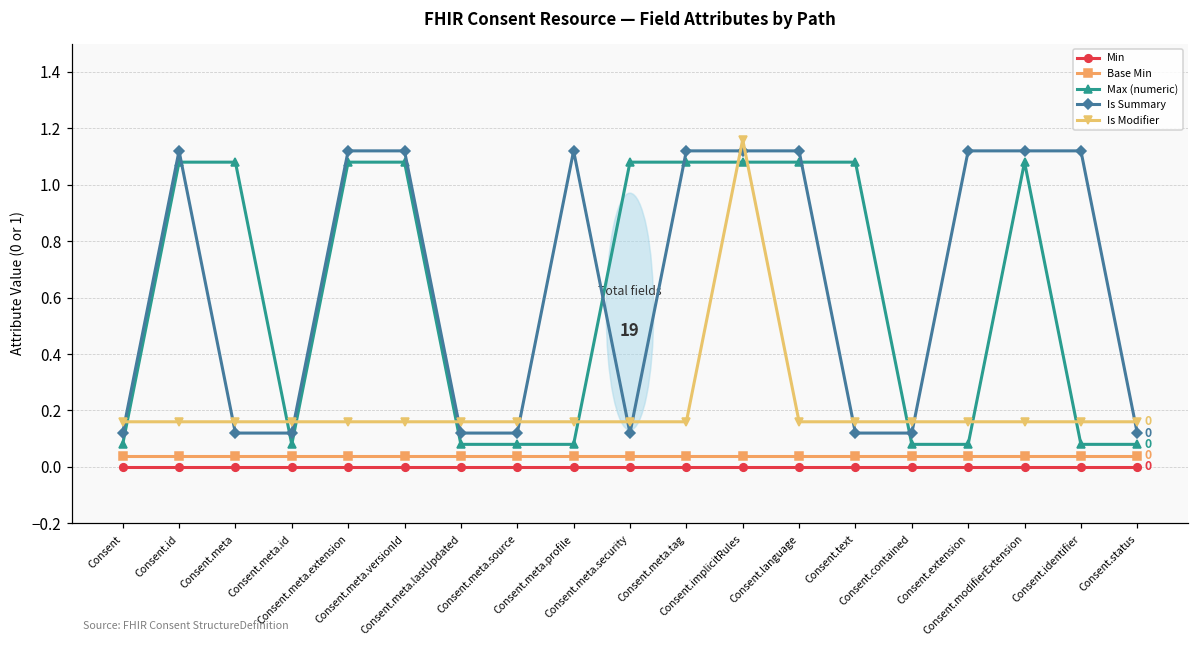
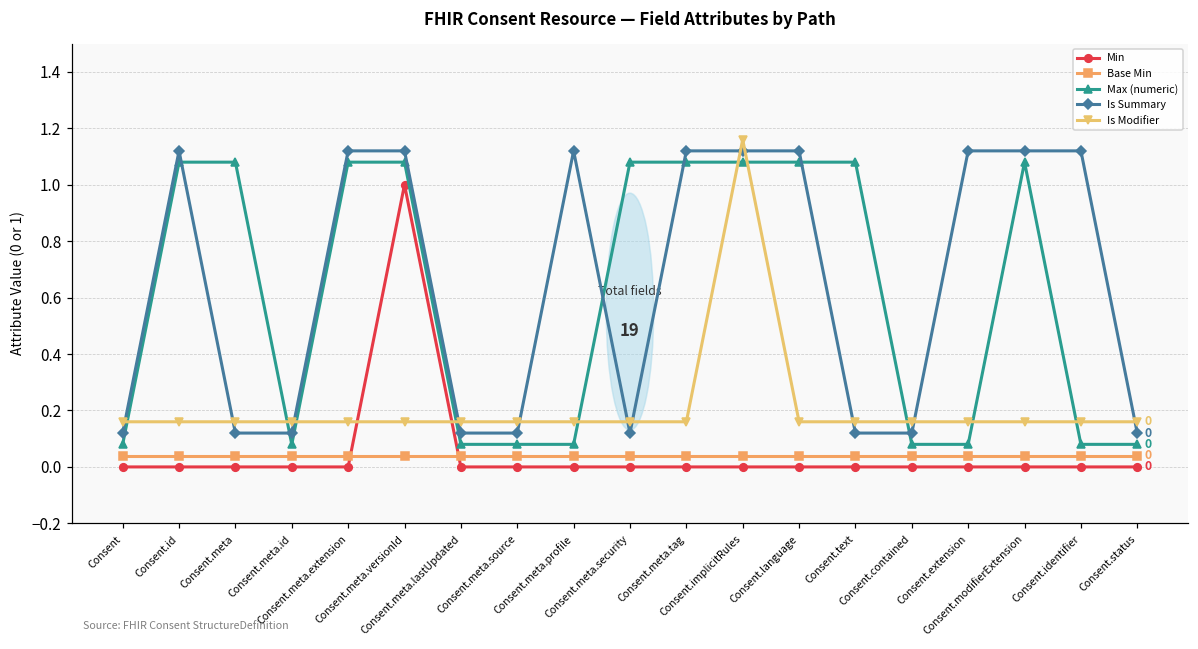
Min, Consent.meta.versionId: 0 -> 1
